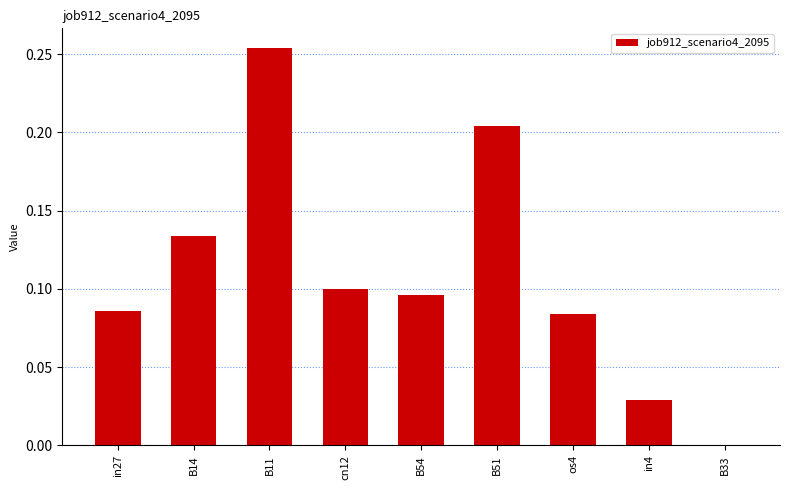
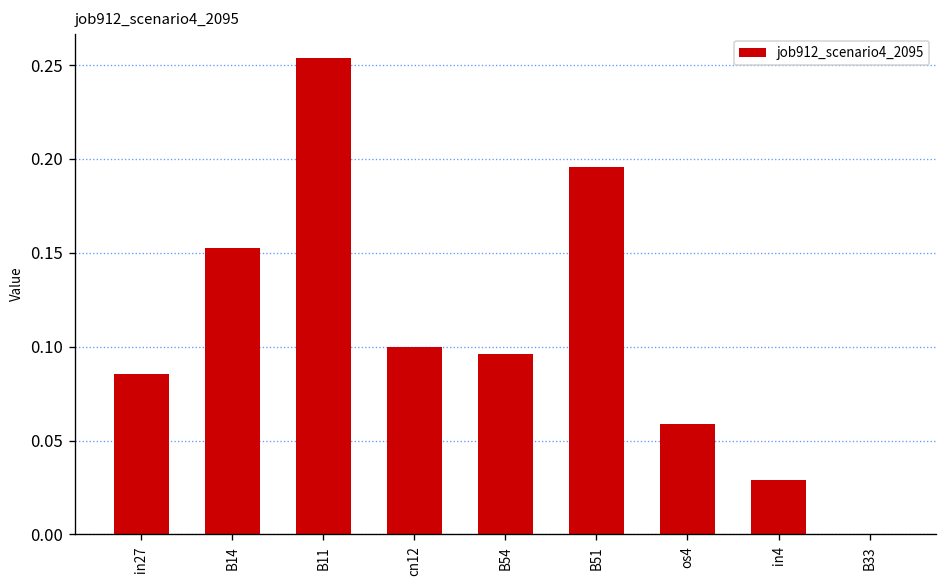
B14: 0.134 -> 0.152
B51: 0.204 -> 0.196
os4: 0.084 -> 0.059
